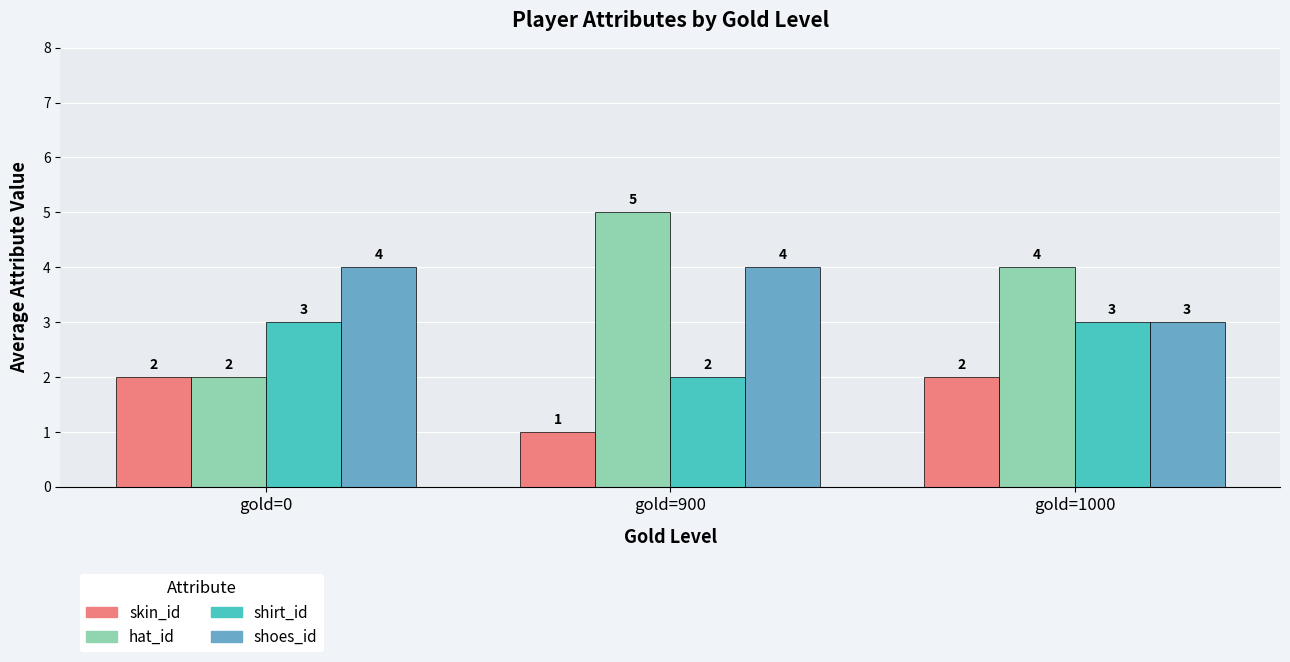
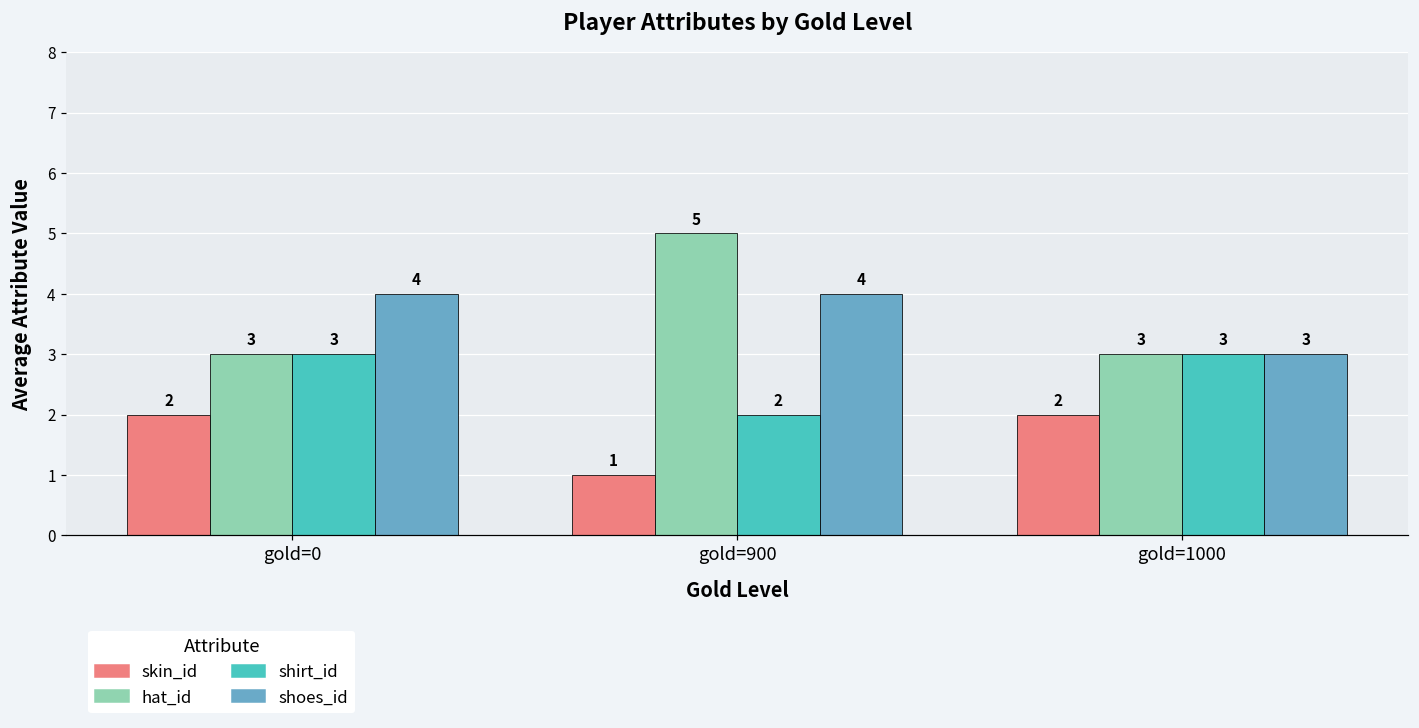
hat_id, gold=0: 2 -> 3
hat_id, gold=1000: 4 -> 3
